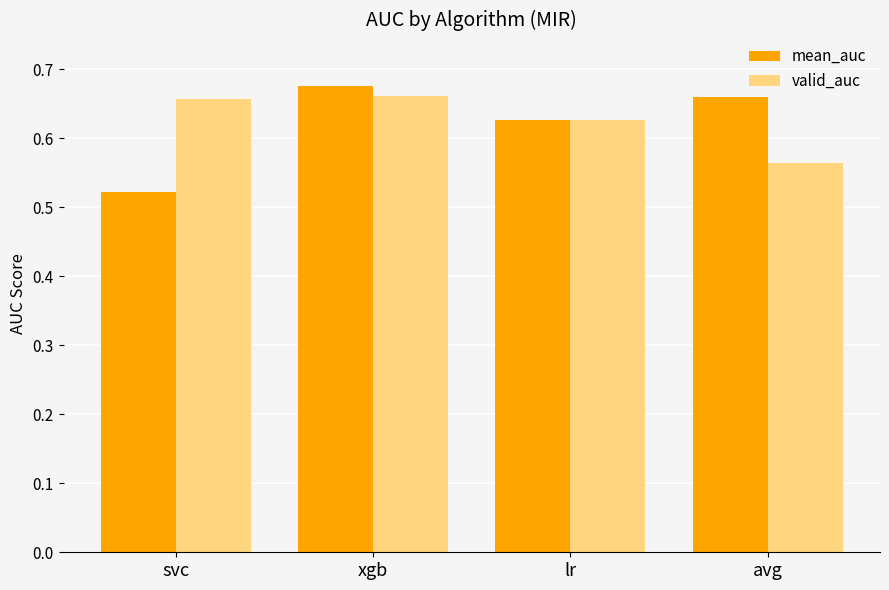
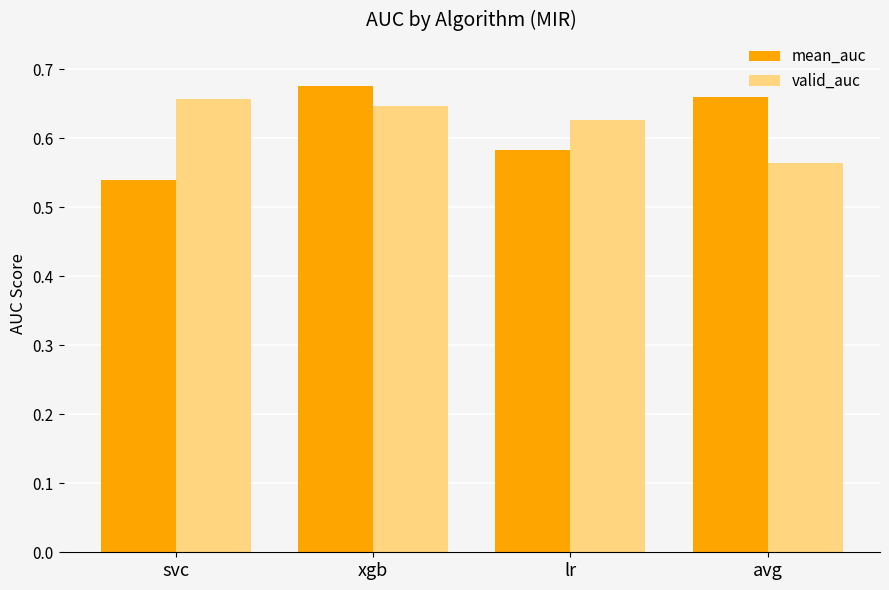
mean_auc, svc: 0.52 -> 0.54
valid_auc, xgb: 0.66 -> 0.65
mean_auc, lr: 0.63 -> 0.58
